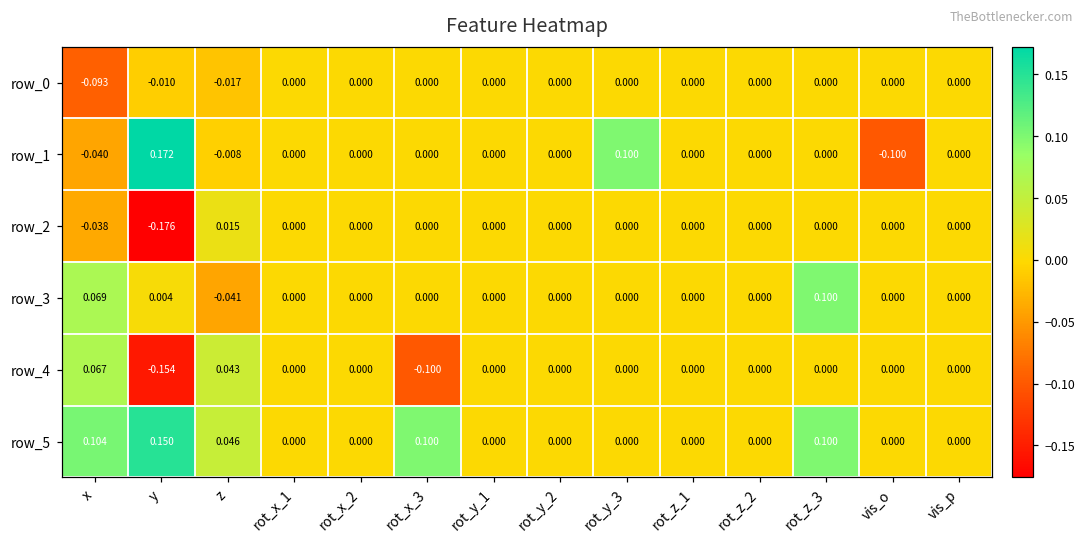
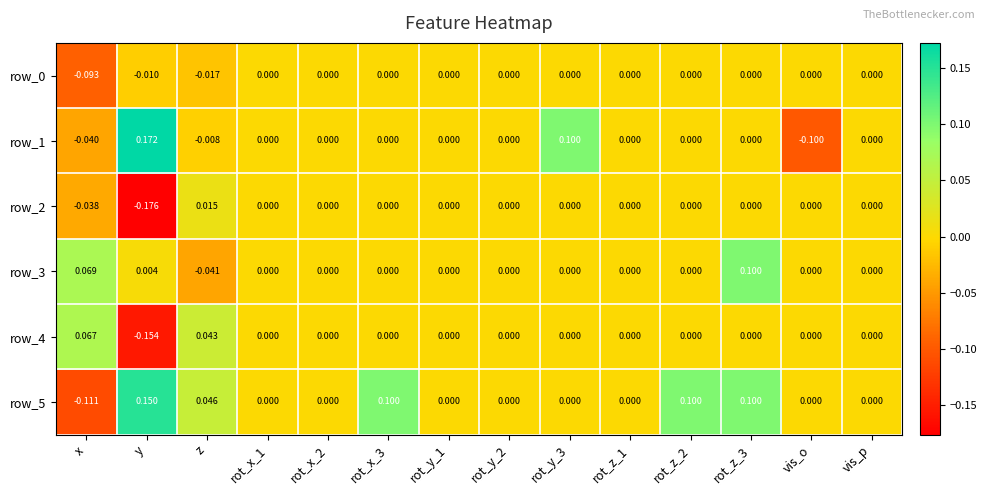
row_4, rot_x_3: -0.100 -> 0.000
row_5, x: 0.104 -> -0.111
row_5, rot_z_2: 0.000 -> 0.100
